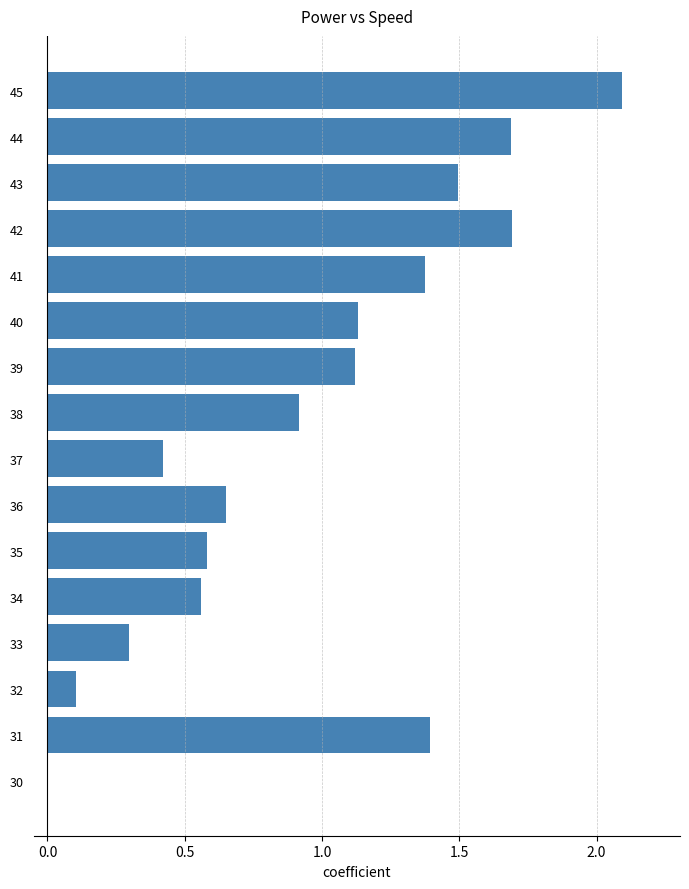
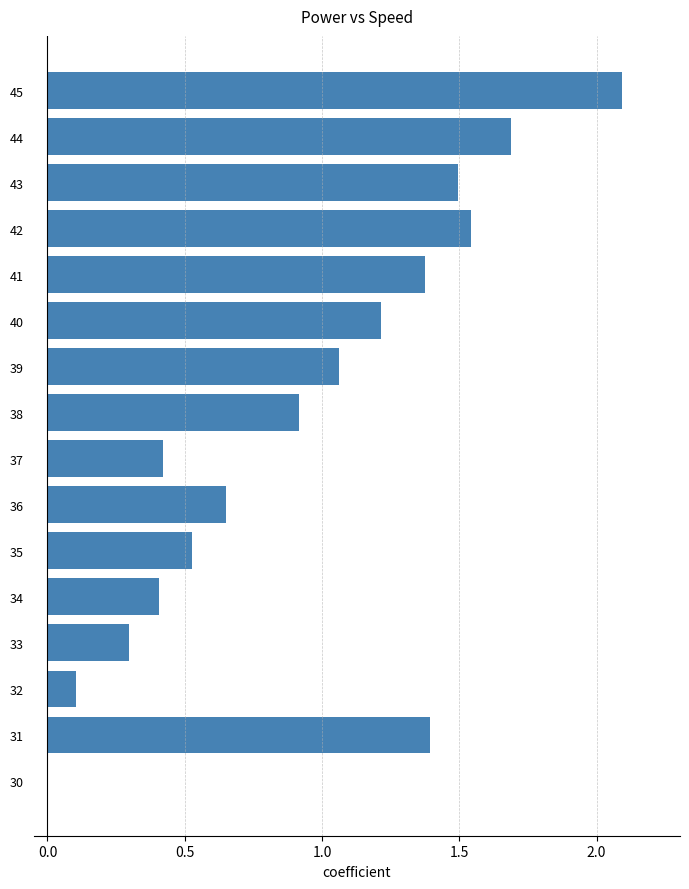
42: 1.69 -> 1.54
40: 1.13 -> 1.22
39: 1.12 -> 1.06
35: 0.58 -> 0.52
34: 0.56 -> 0.41
